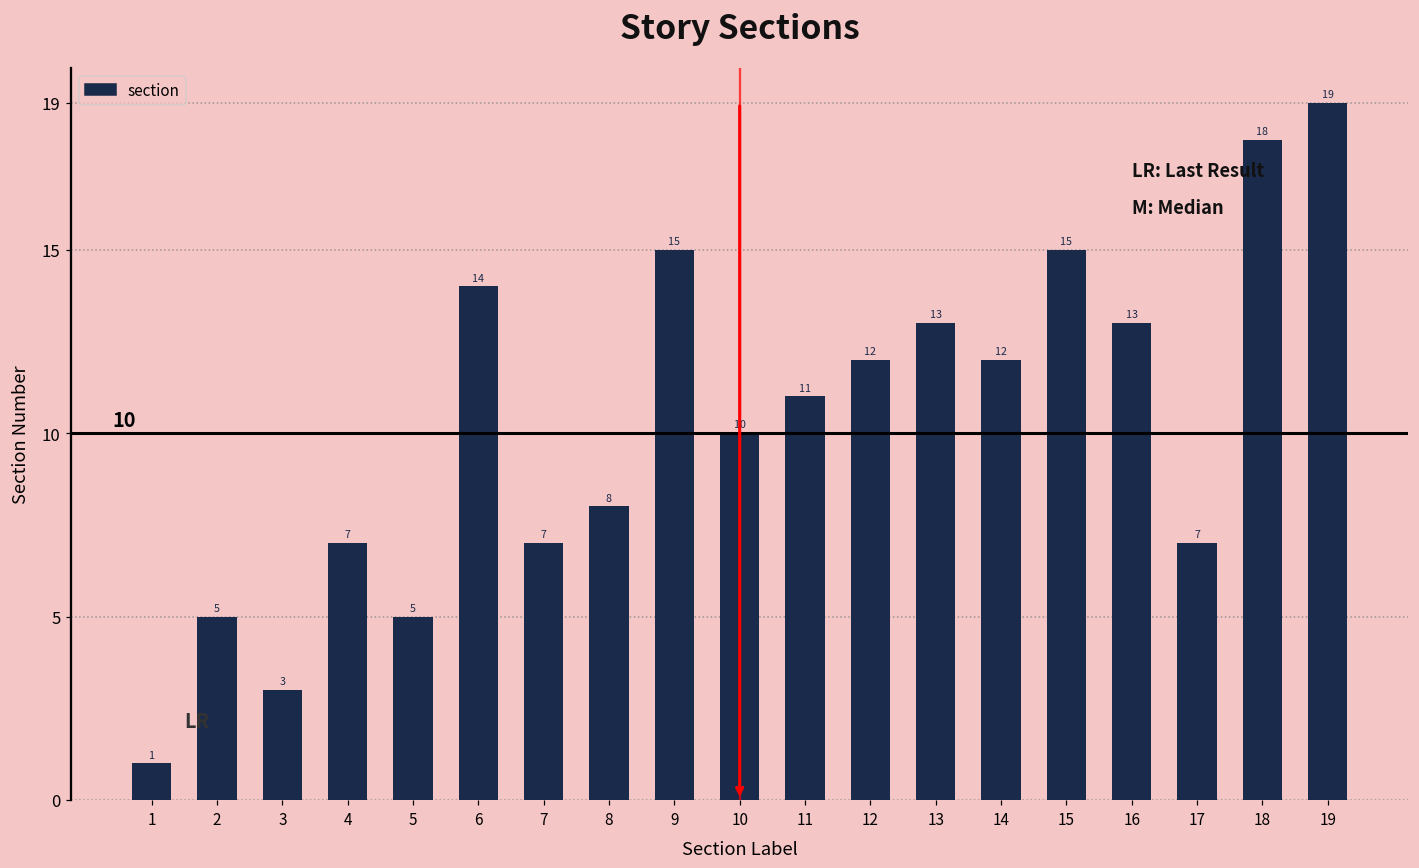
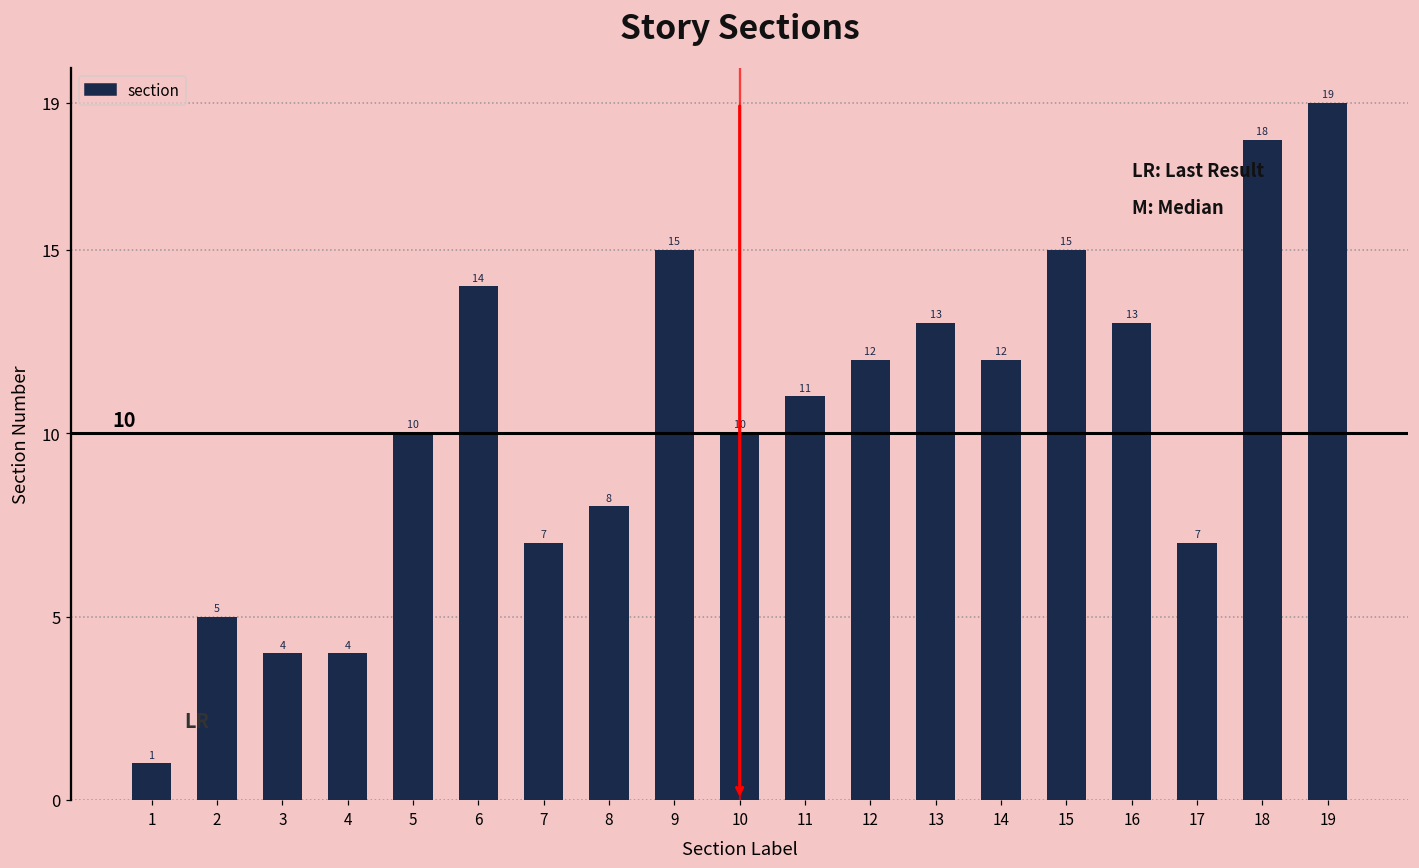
3: 3 -> 4
4: 7 -> 4
5: 5 -> 10
